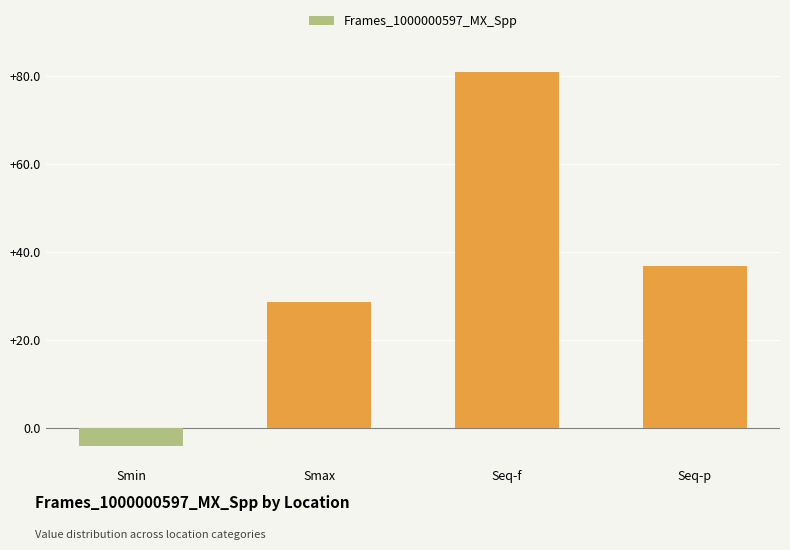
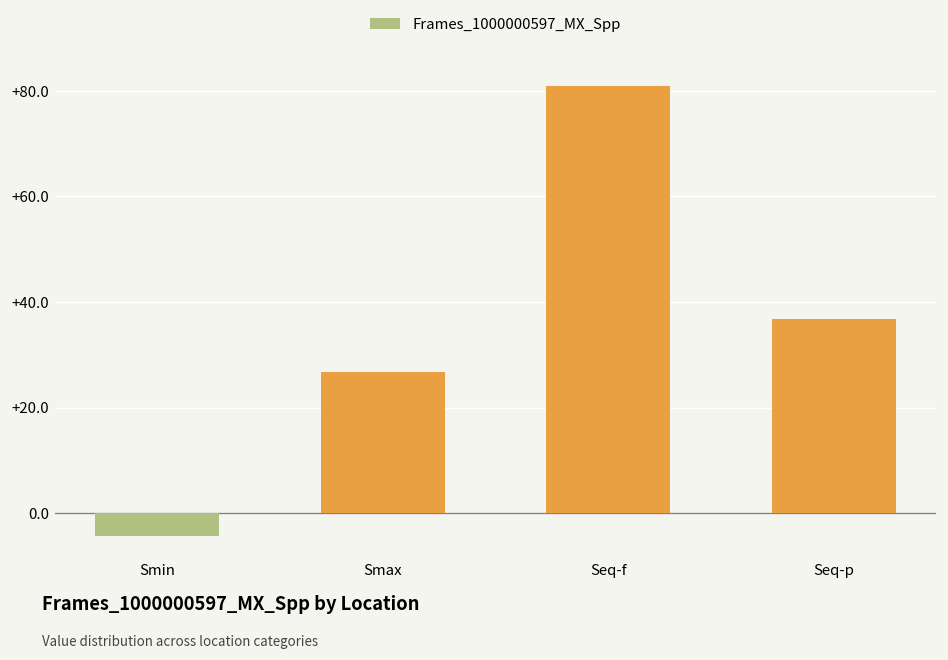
Smax: +29 -> +27
